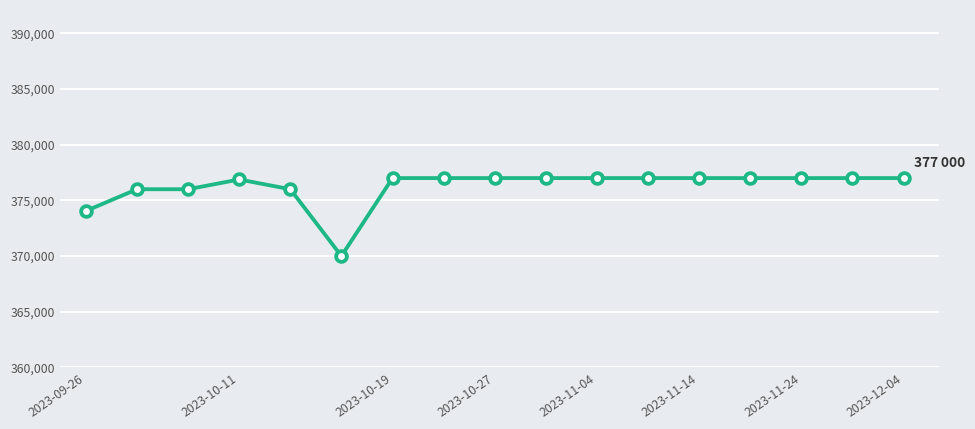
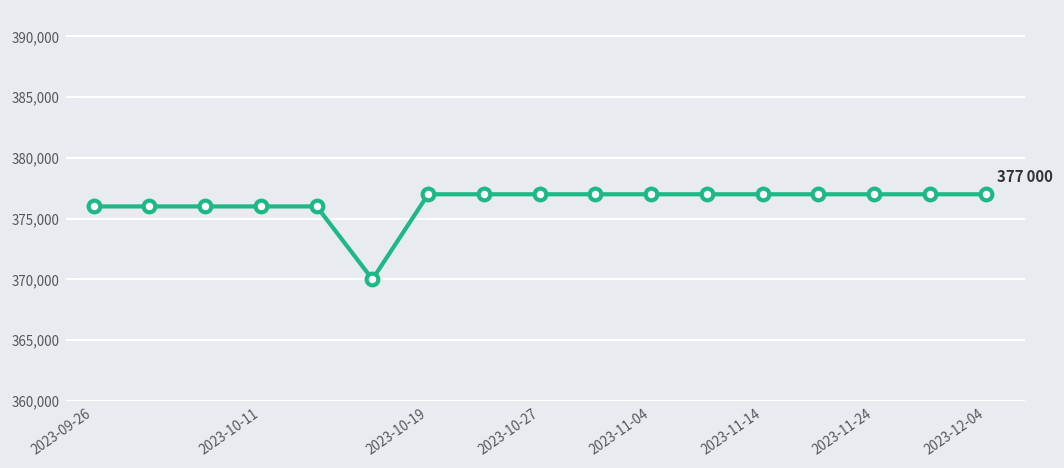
2023-09-26: 374,100 -> 376,000
2023-10-11: 376,900 -> 376,000
